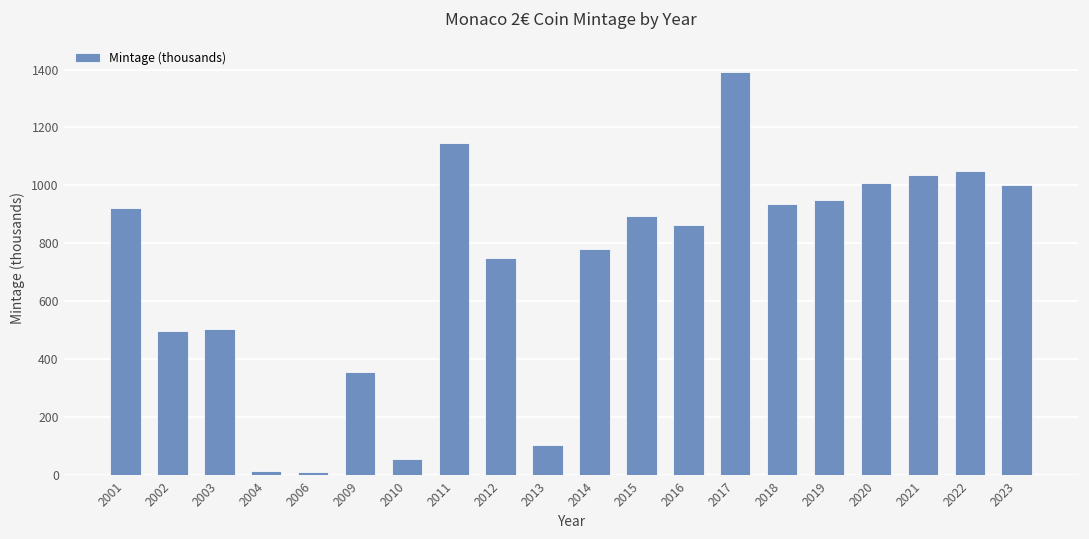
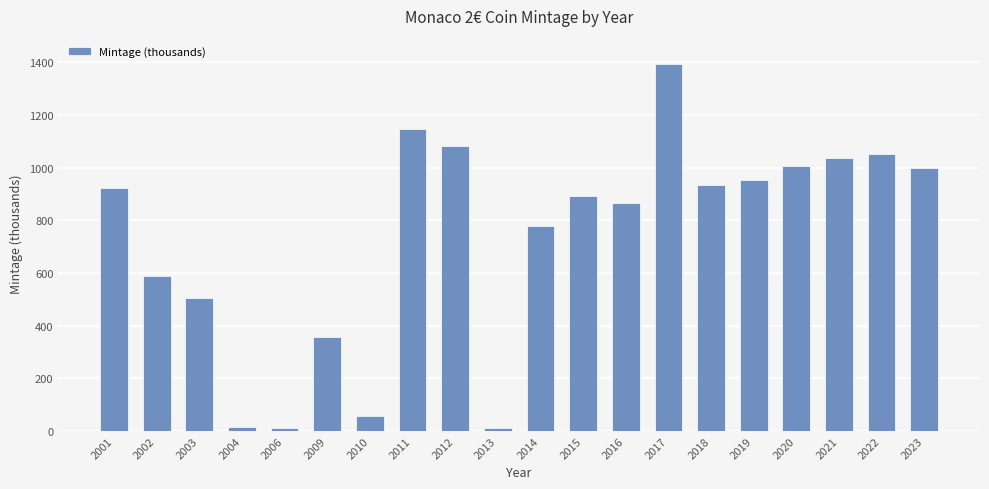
2002: 500 -> 590
2012: 750 -> 1080
2013: 100 -> 10
